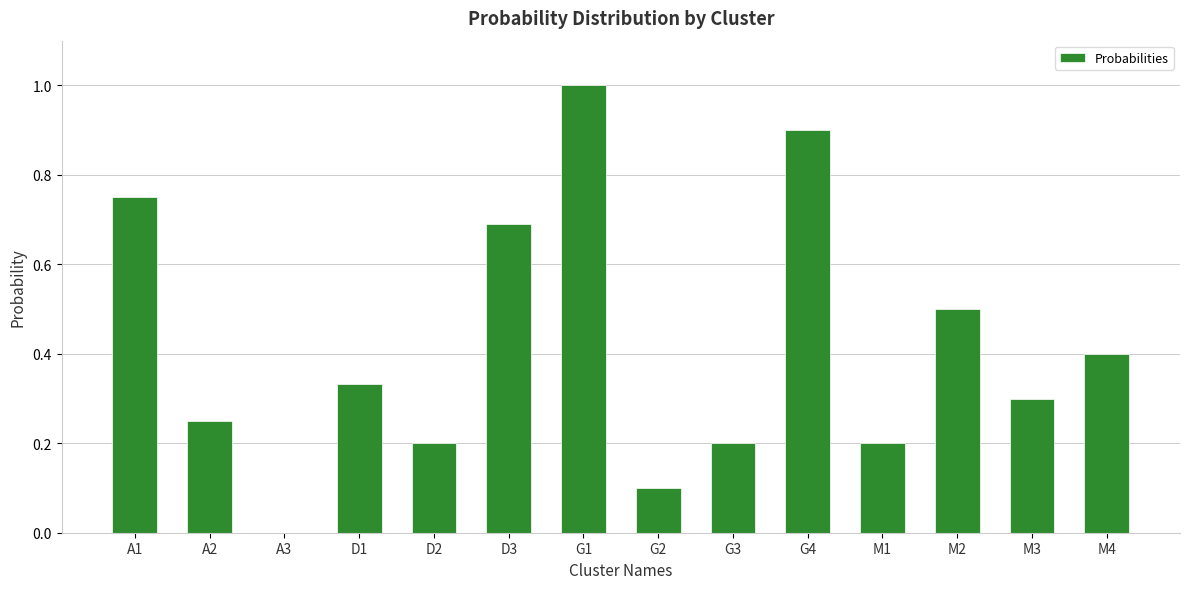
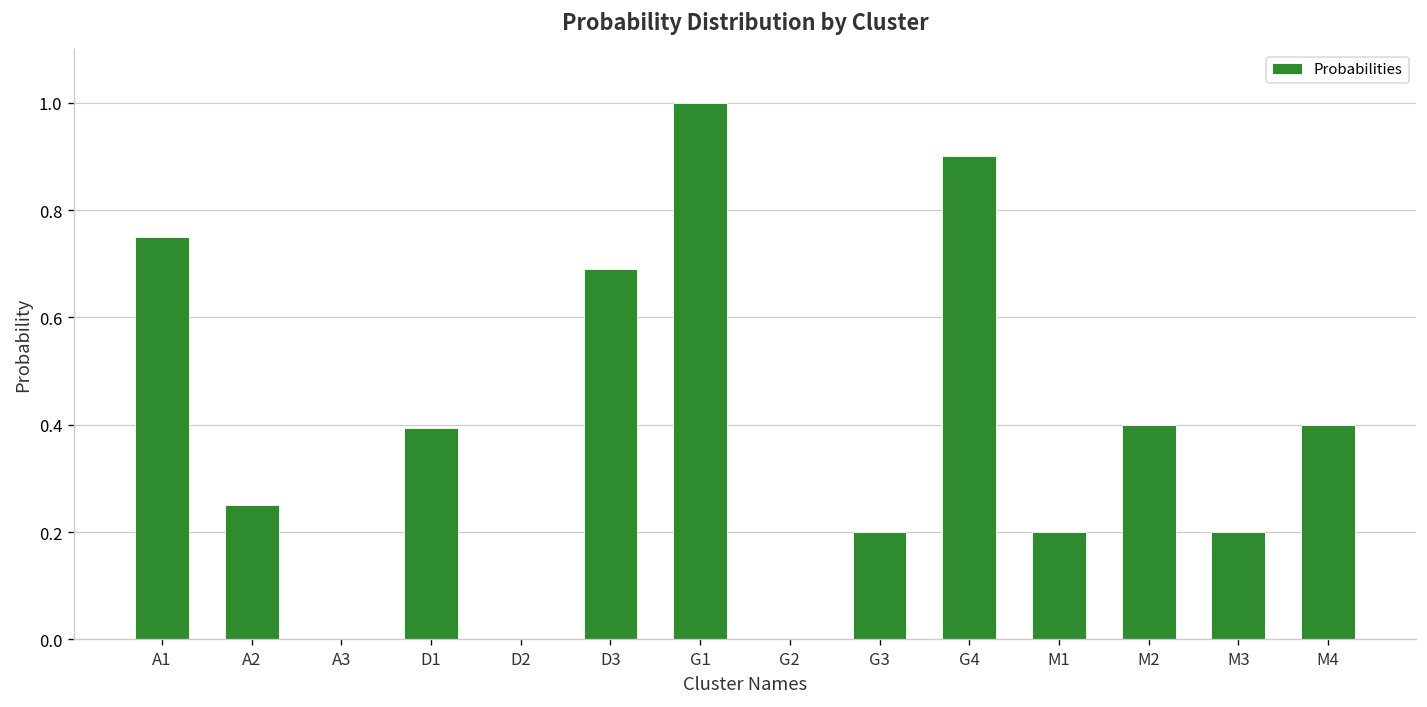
D1: 0.33 -> 0.39
D2: 0.2 -> 0.0
G2: 0.1 -> 0.0
M2: 0.5 -> 0.4
M3: 0.3 -> 0.2
